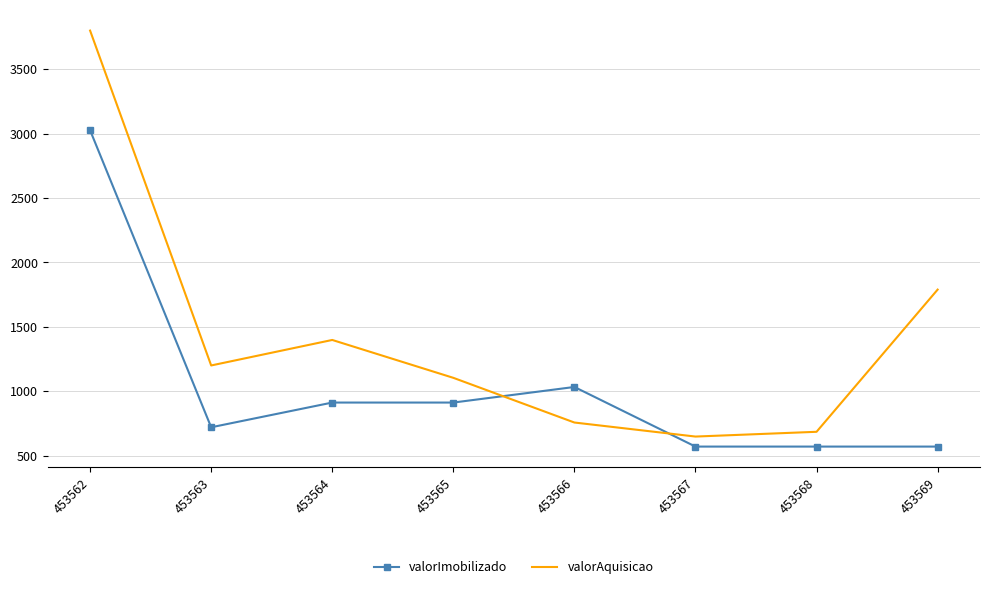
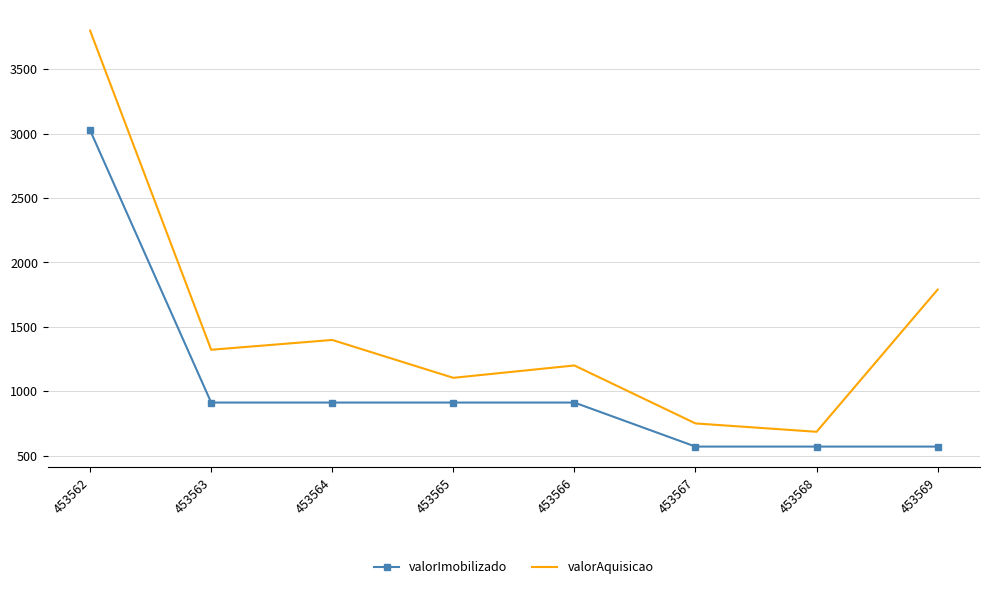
valorImobilizado, 453563: 720 -> 910
valorAquisicao, 453563: 1200 -> 1320
valorImobilizado, 453566: 1030 -> 910
valorAquisicao, 453566: 760 -> 1200
valorAquisicao, 453567: 650 -> 750
